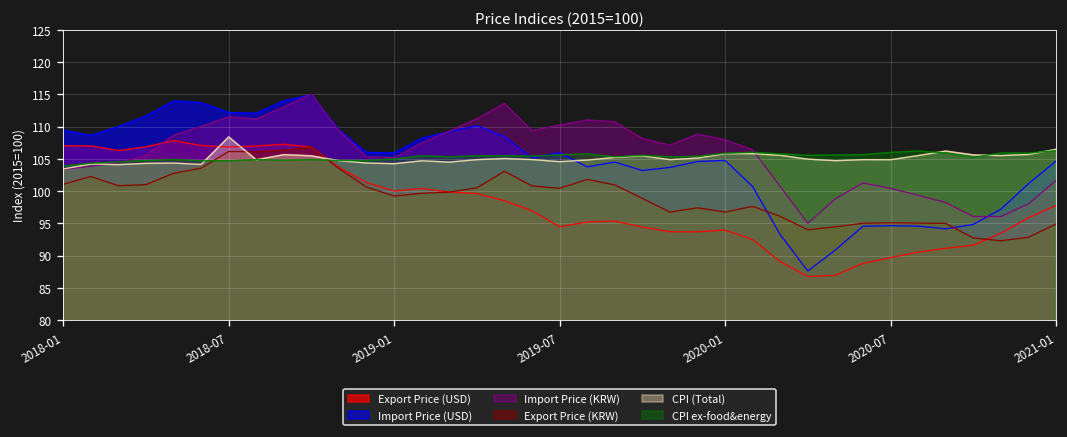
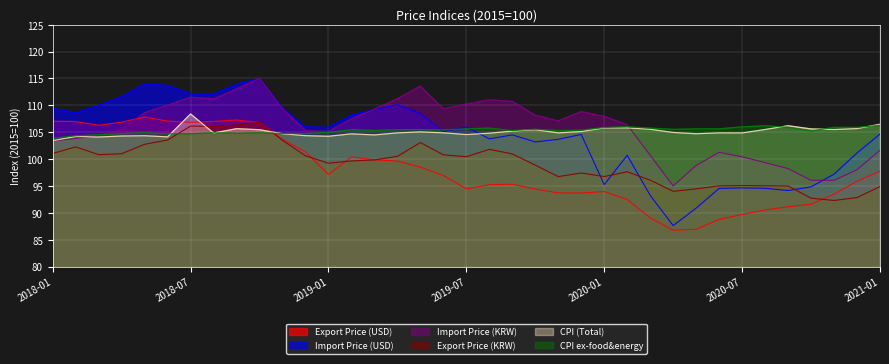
Export Price (USD), 2019-01: 100 -> 97
Import Price (USD), 2020-01: 105 -> 95
